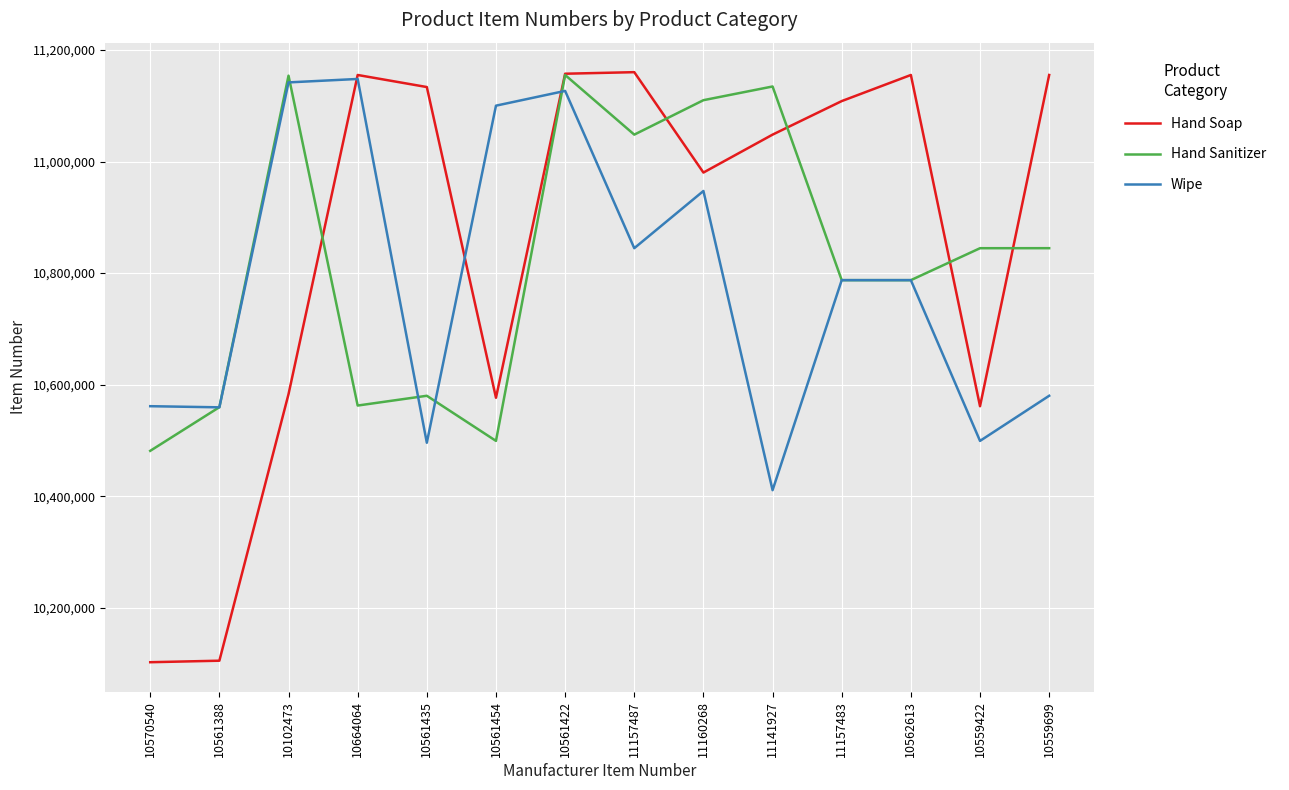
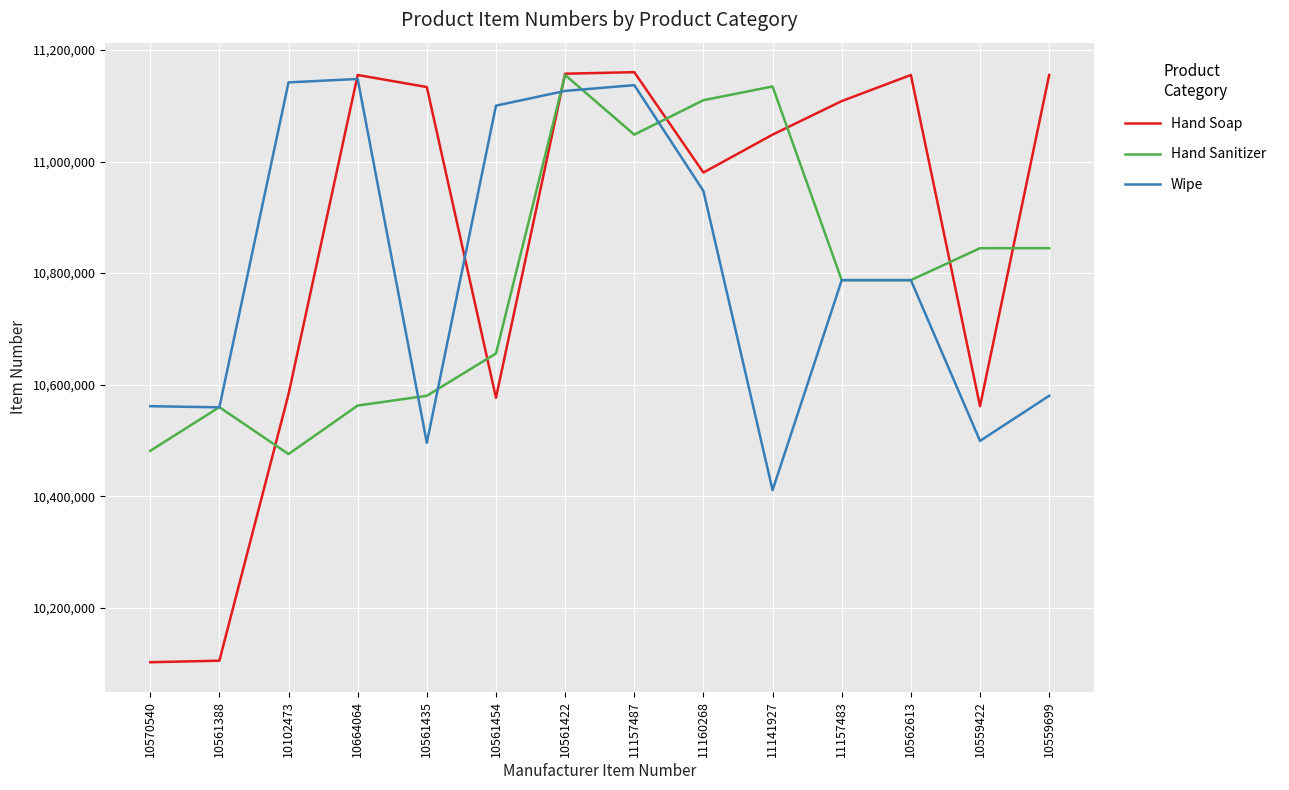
Hand Sanitizer, 10102473: 11,150,000 -> 10,480,000
Hand Sanitizer, 10561454: 10,500,000 -> 10,660,000
Wipe, 11157487: 10,840,000 -> 11,140,000
